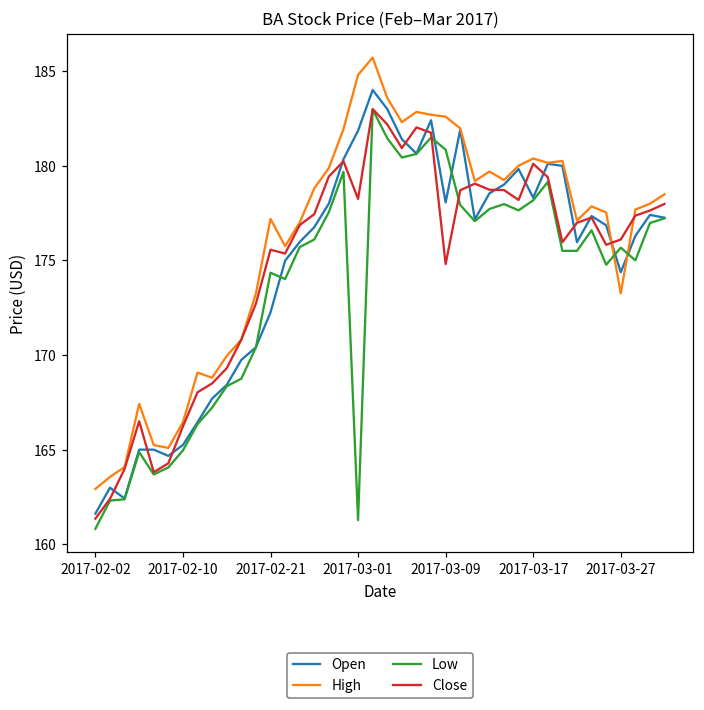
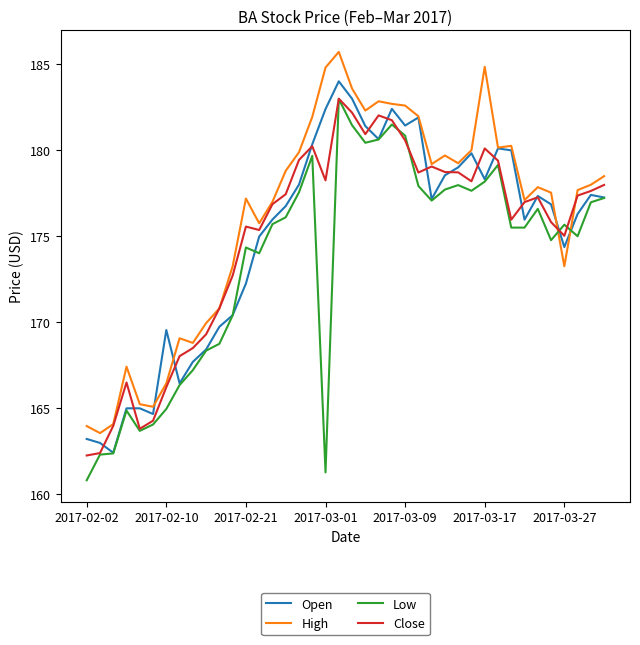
Open, 2017-02-02: 161.6 -> 163.2
High, 2017-02-02: 162.9 -> 164.0
Close, 2017-02-02: 161.4 -> 162.3
Open, 2017-02-10: 165.3 -> 169.6
Open, 2017-03-01: 181.9 -> 182.4
Open, 2017-03-09: 178.1 -> 181.4
Close, 2017-03-09: 174.8 -> 180.6
High, 2017-03-17: 180.4 -> 184.8
Close, 2017-03-27: 176.1 -> 175.0
